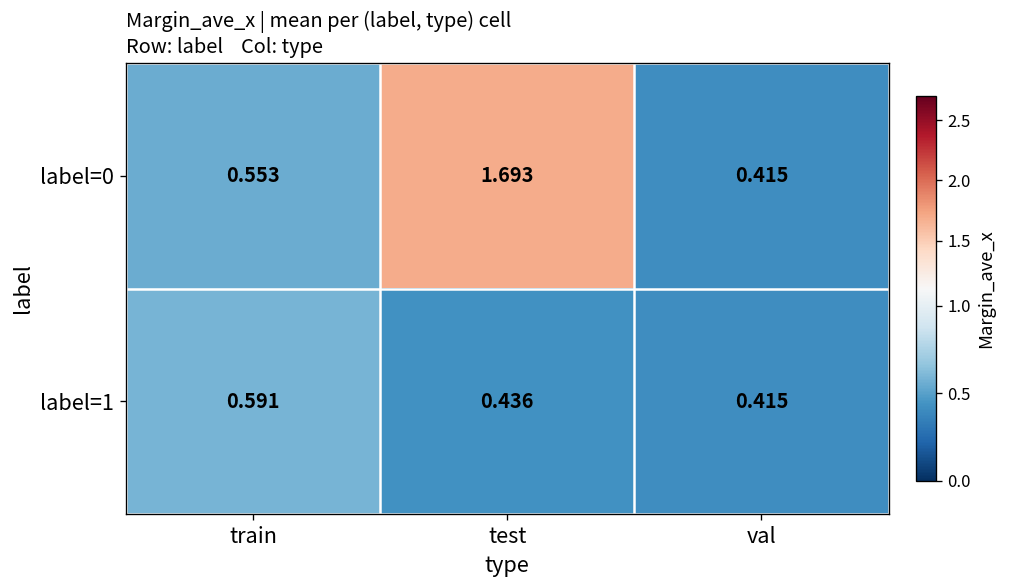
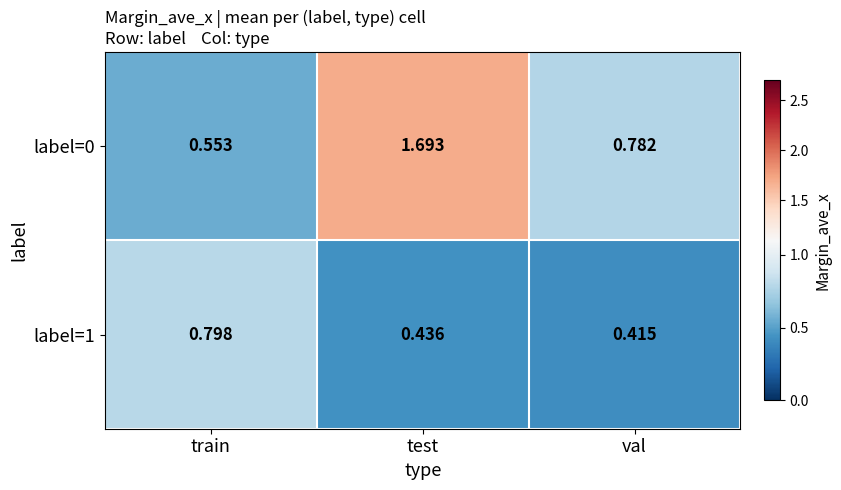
label=0, val: 0.415 -> 0.782
label=1, train: 0.591 -> 0.798
